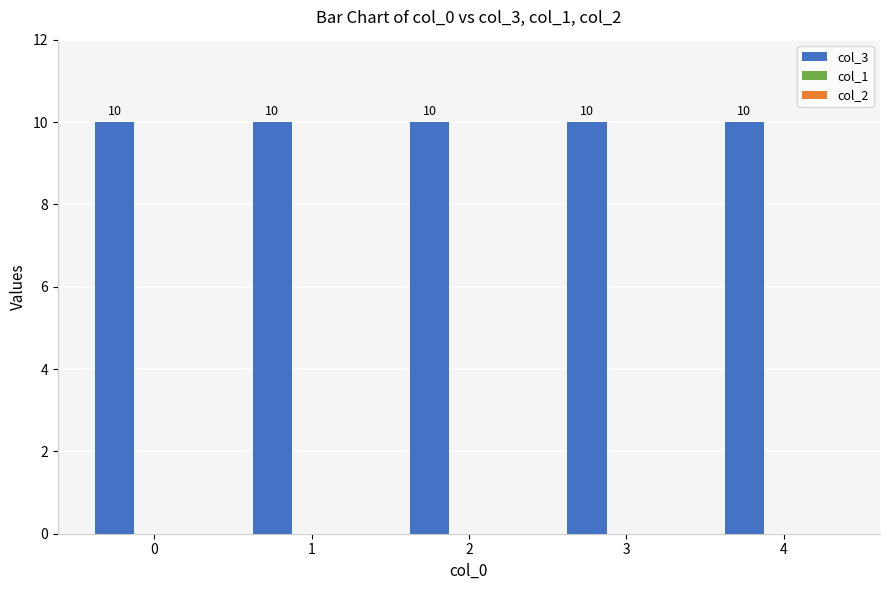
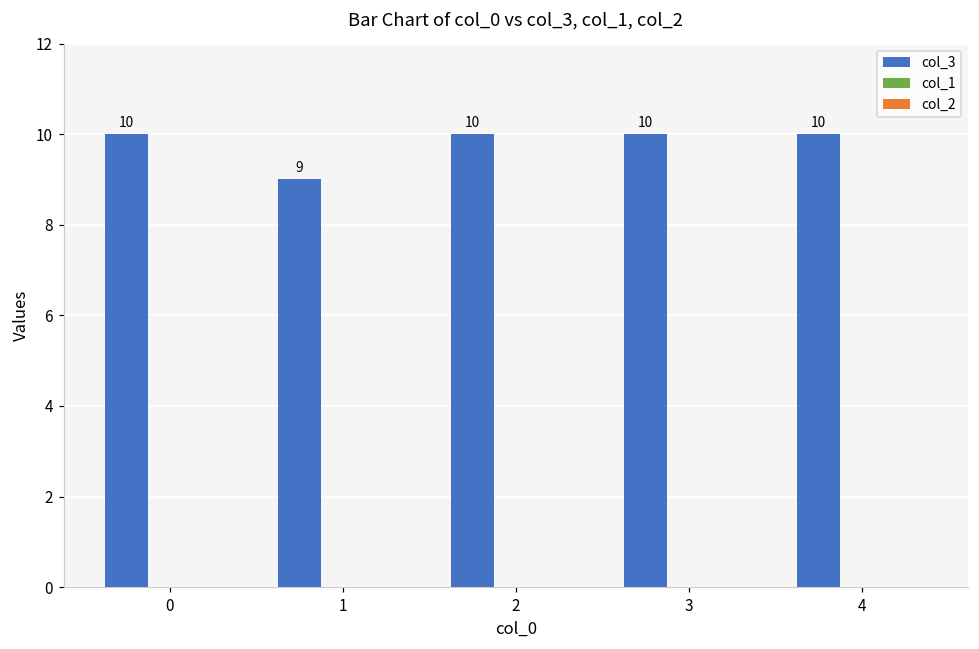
col_3, 1: 10 -> 9
